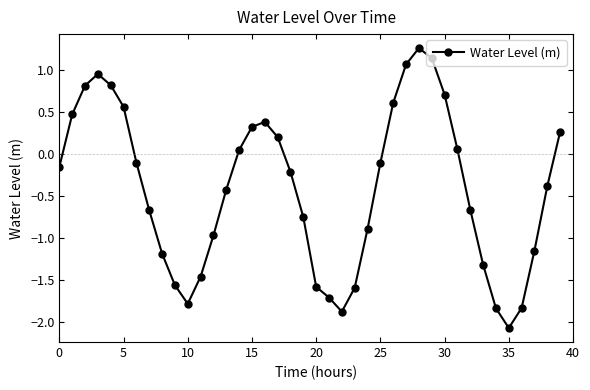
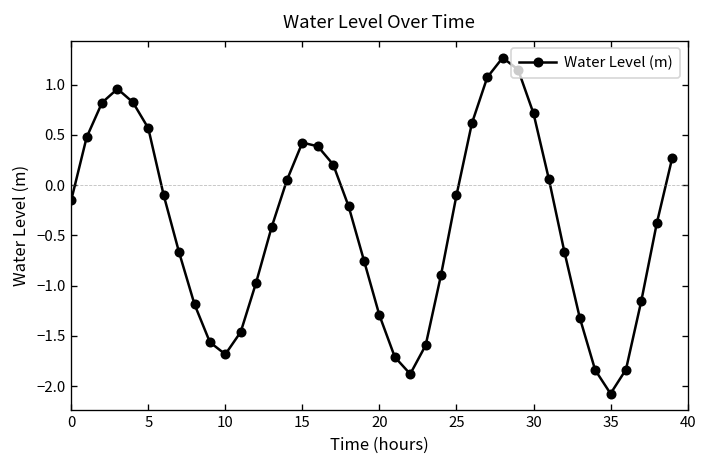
10: -1.8 -> -1.7
15: 0.3 -> 0.4
20: -1.6 -> -1.3
